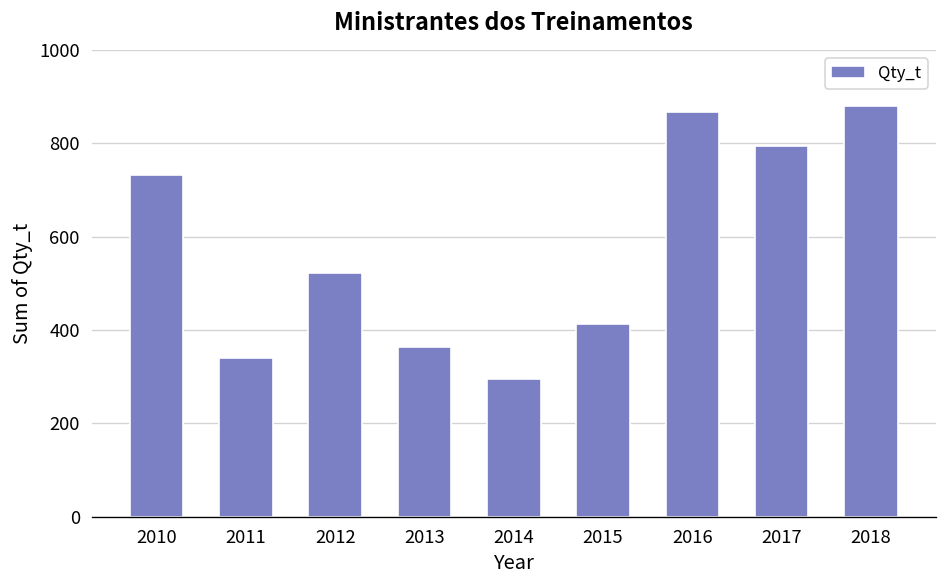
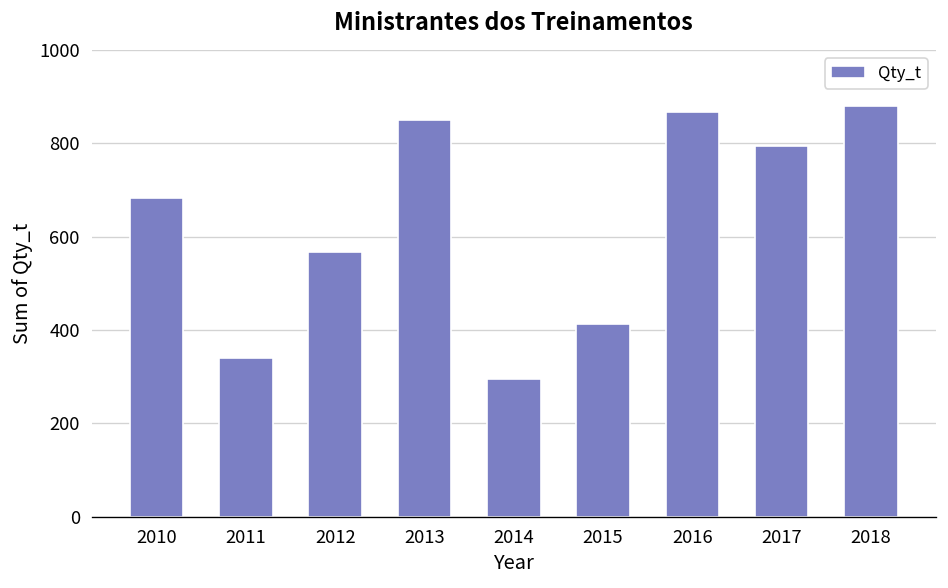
2010: 730 -> 680
2012: 520 -> 570
2013: 360 -> 850
